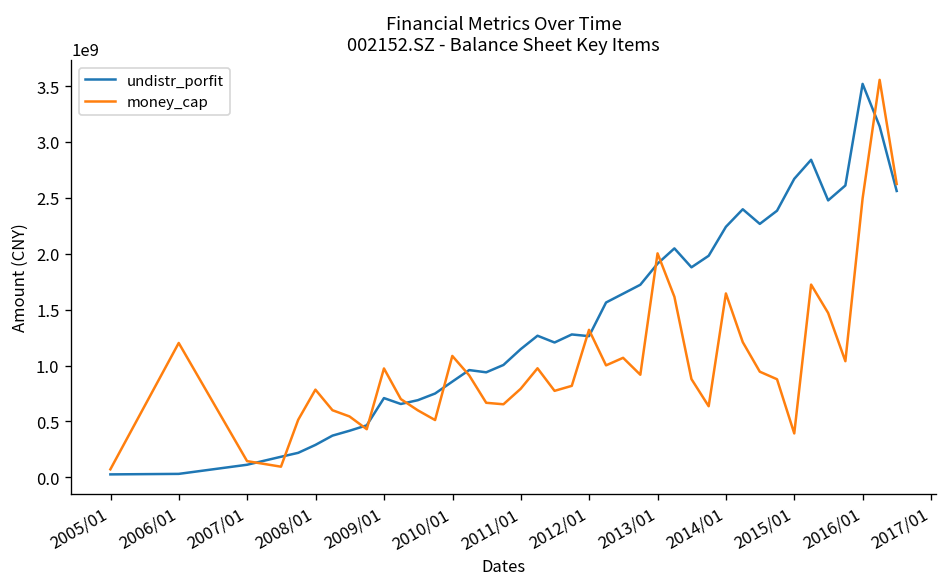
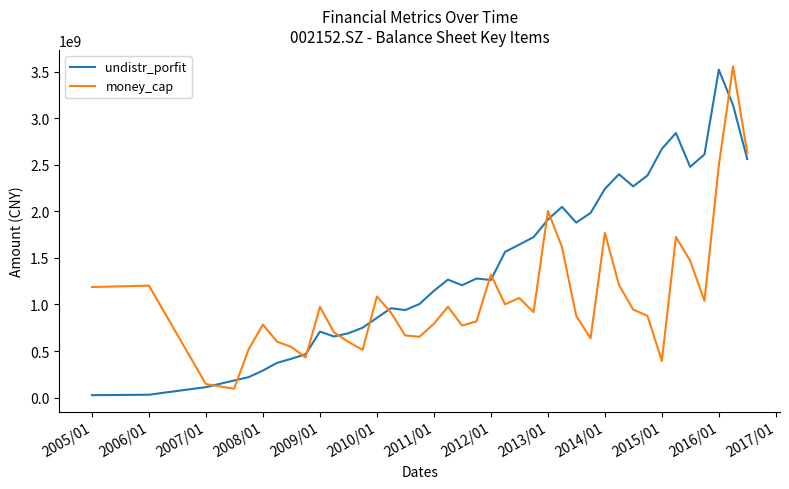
money_cap, 2005/01: 100000000 -> 1200000000
money_cap, 2014/01: 1600000000 -> 1800000000
